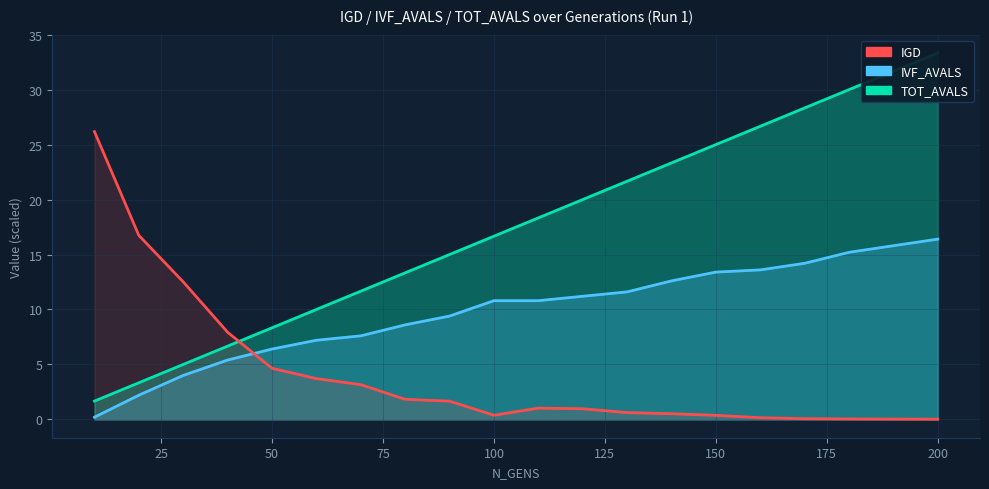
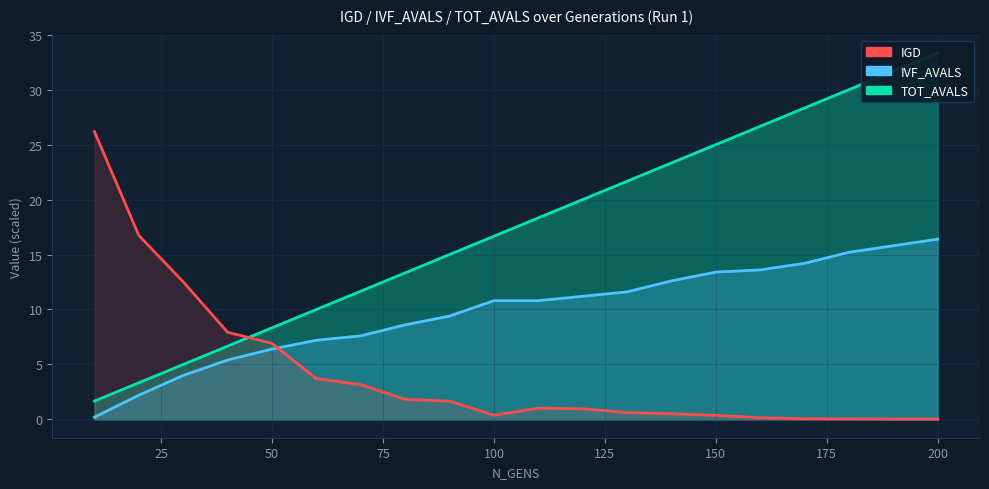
IGD, 50: 4.7 -> 6.9
